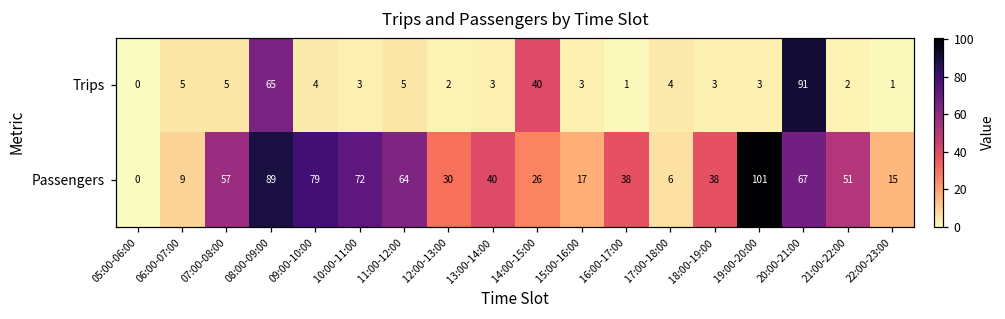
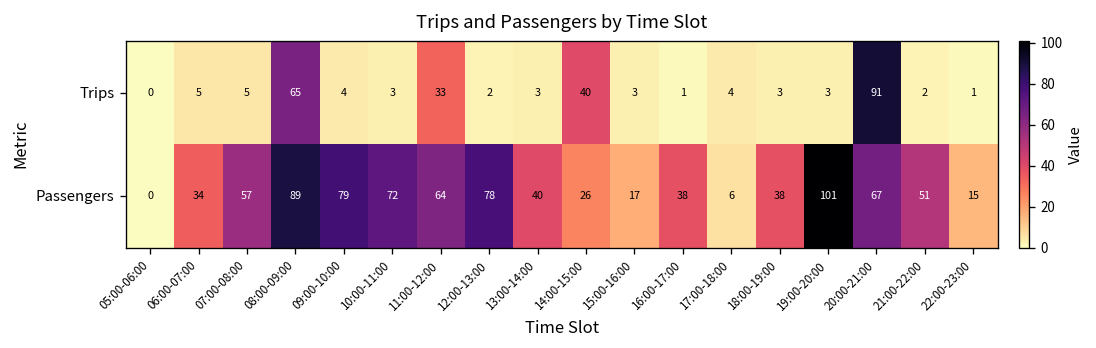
Trips, 11:00-12:00: 5 -> 33
Passengers, 06:00-07:00: 9 -> 34
Passengers, 12:00-13:00: 30 -> 78
